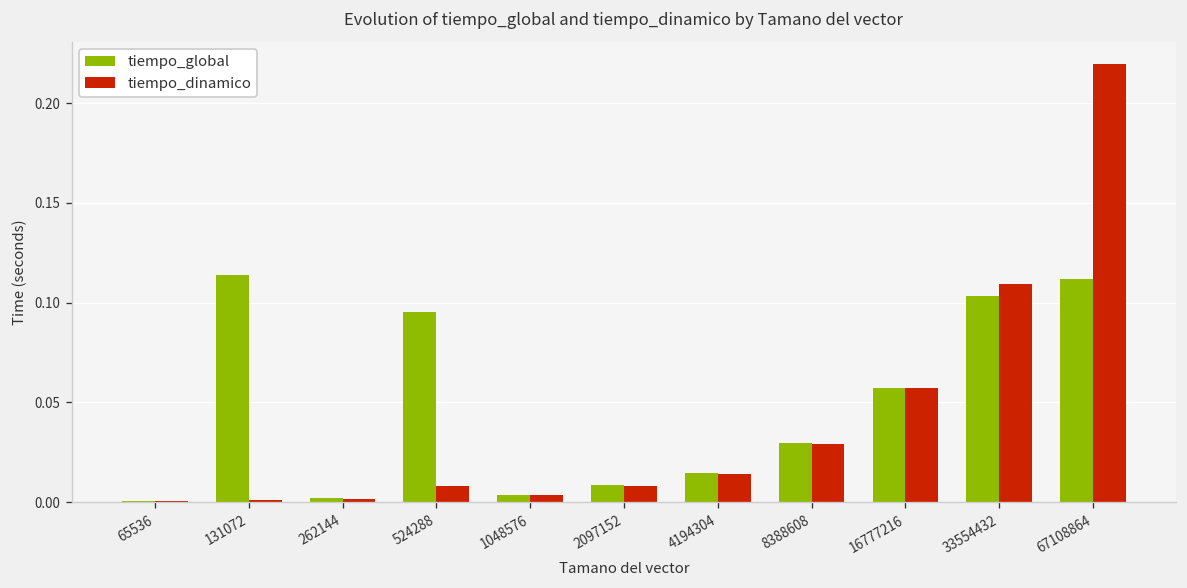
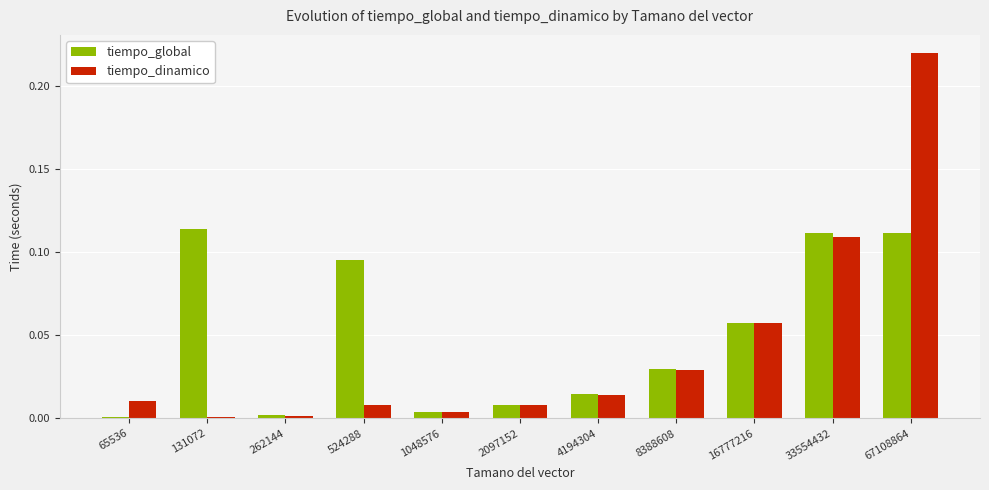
tiempo_dinamico, 65536: 0.001 -> 0.010
tiempo_global, 33554432: 0.103 -> 0.111
